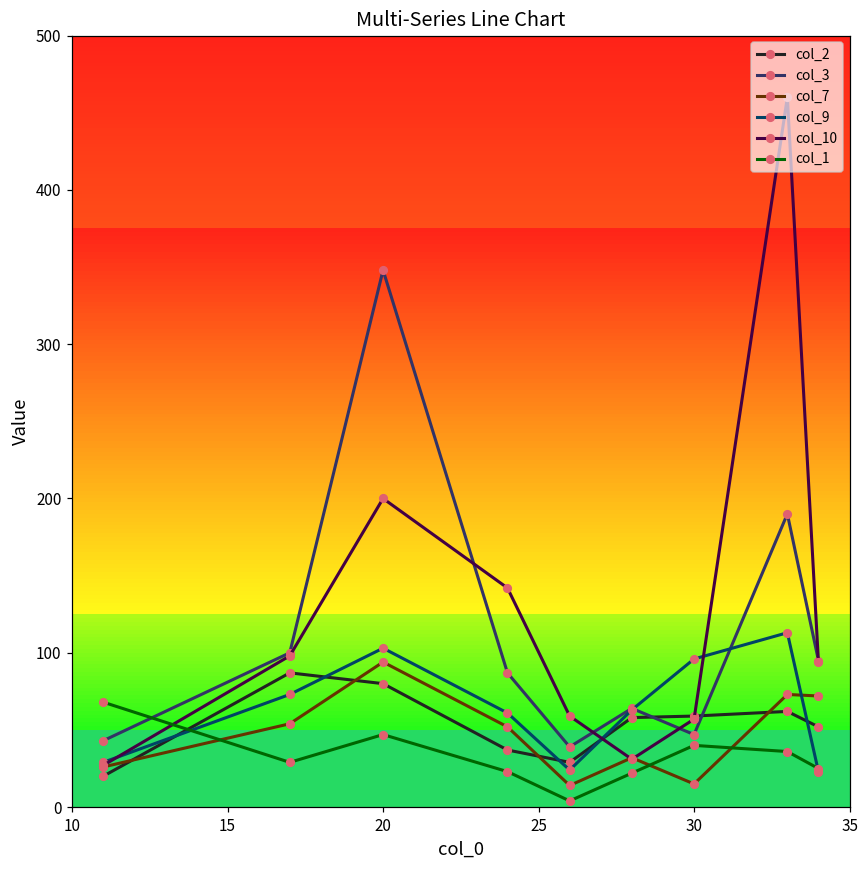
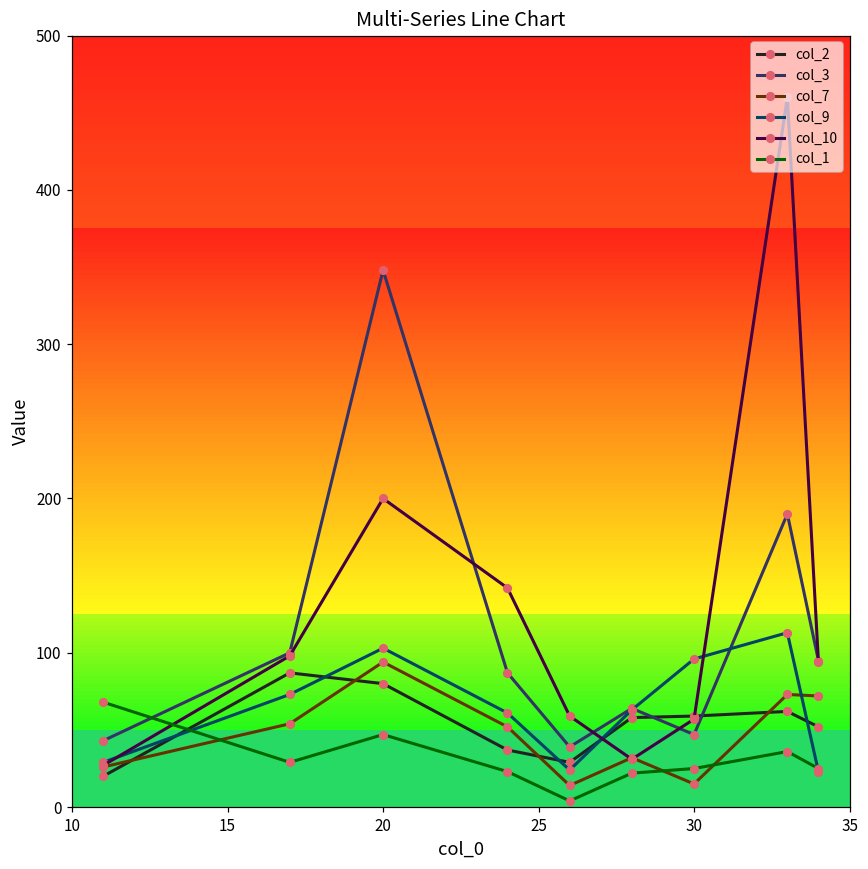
col_1, 30: 40 -> 25
